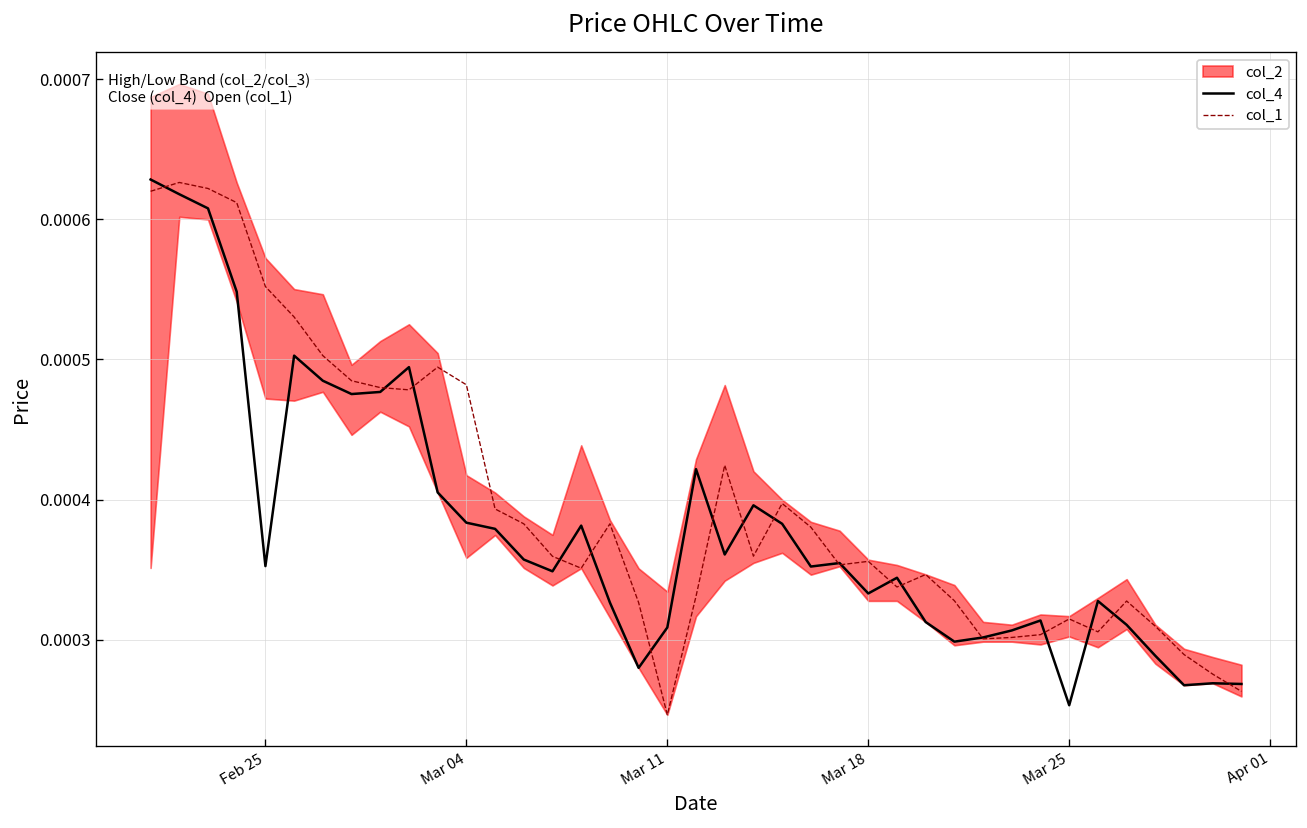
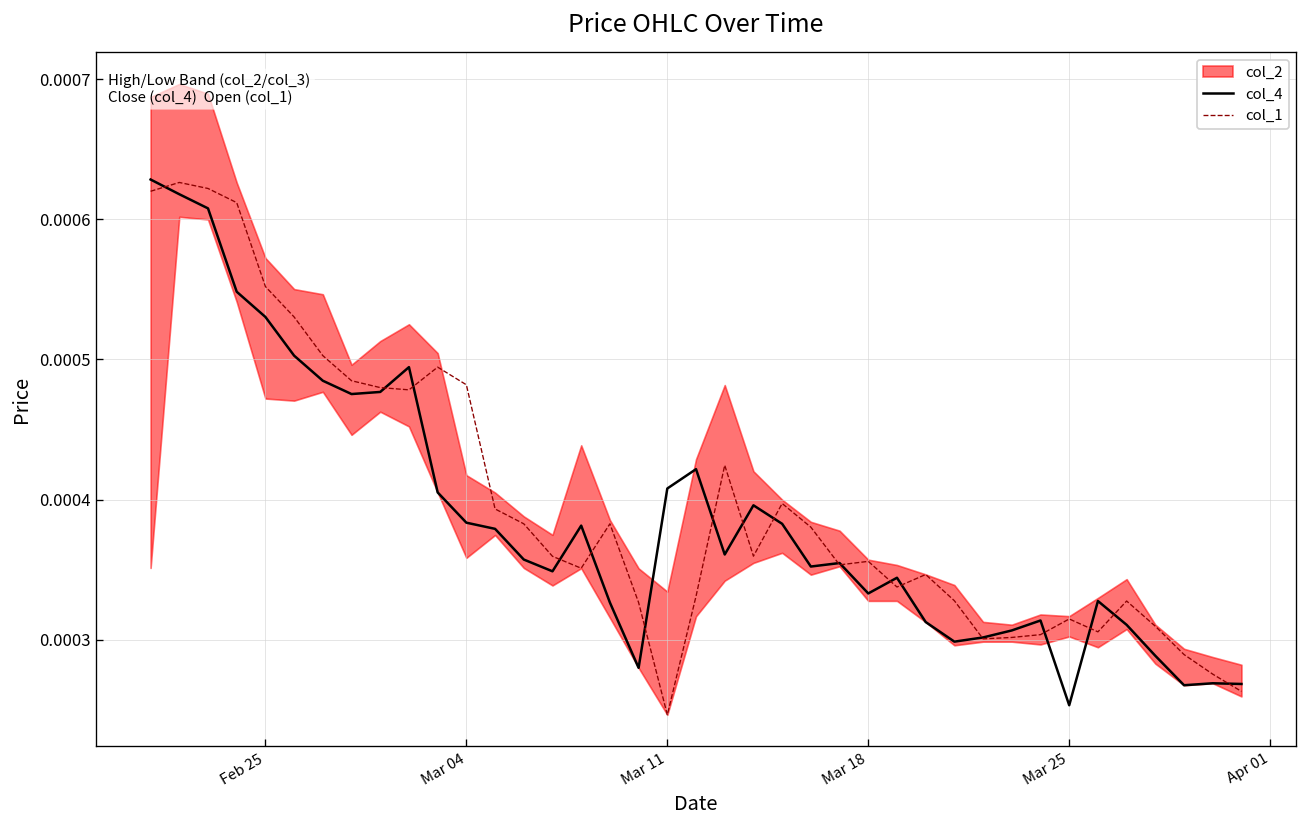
col_4, Feb 25: 0.000353 -> 0.000530
col_4, Mar 11: 0.000309 -> 0.000408
